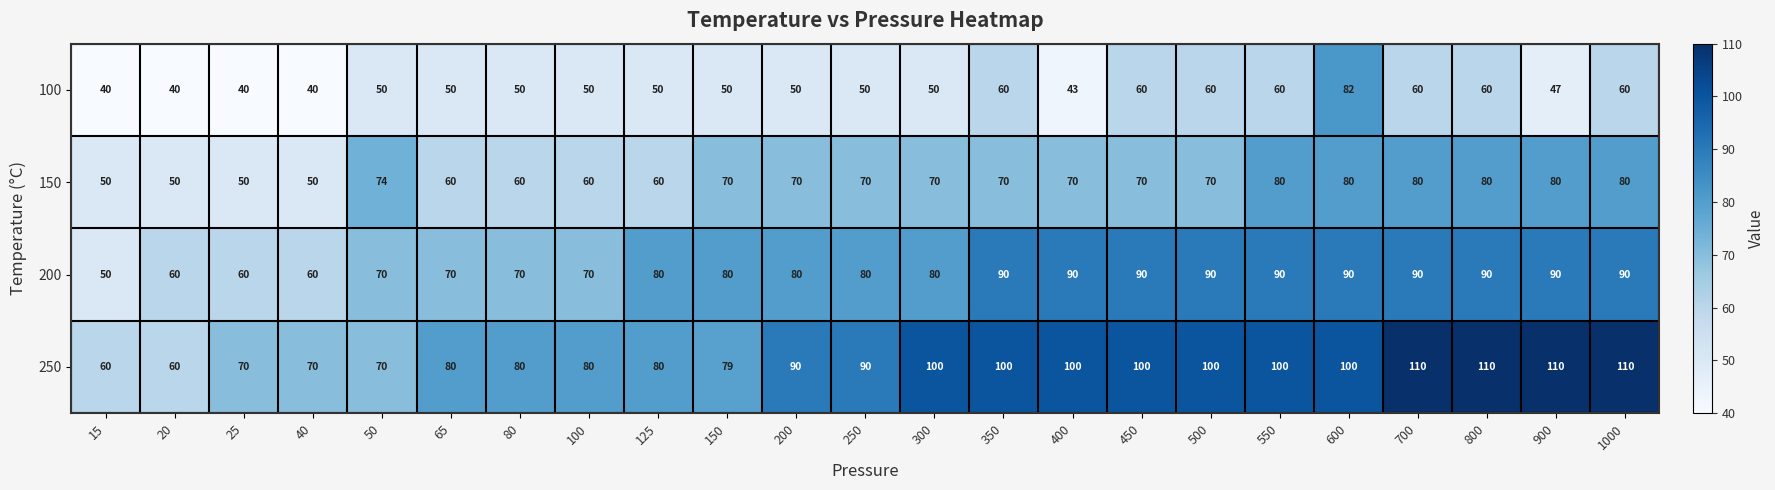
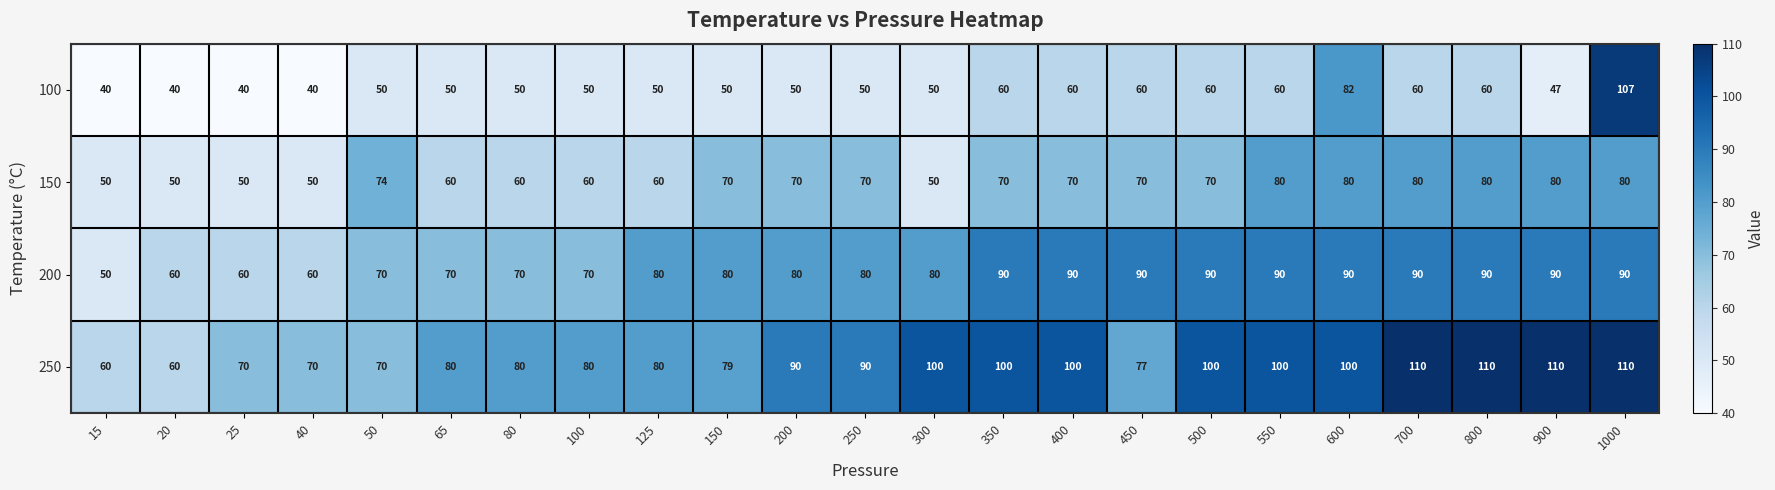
100, 400: 43 -> 60
100, 1000: 60 -> 107
150, 300: 70 -> 50
250, 450: 100 -> 77
